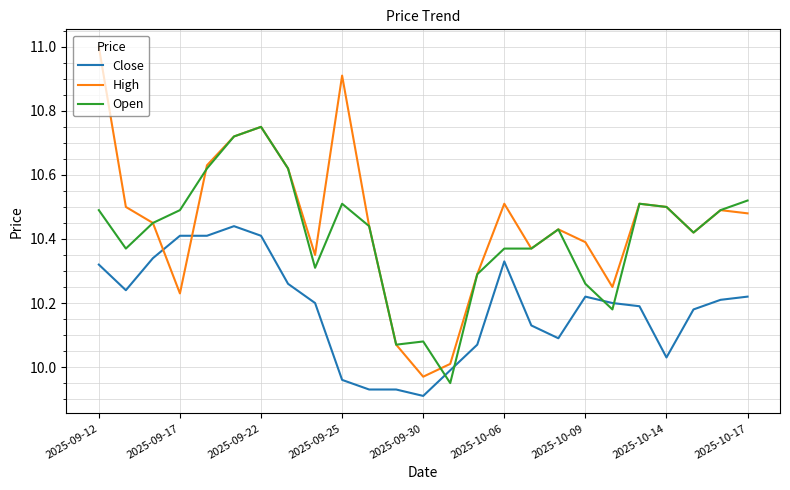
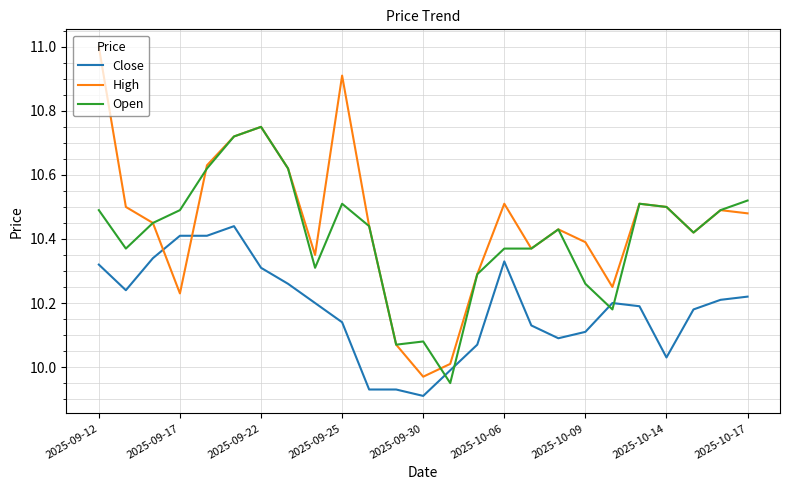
Close, 2025-09-22: 10.41 -> 10.31
Close, 2025-09-25: 9.96 -> 10.14
Close, 2025-10-09: 10.22 -> 10.11
